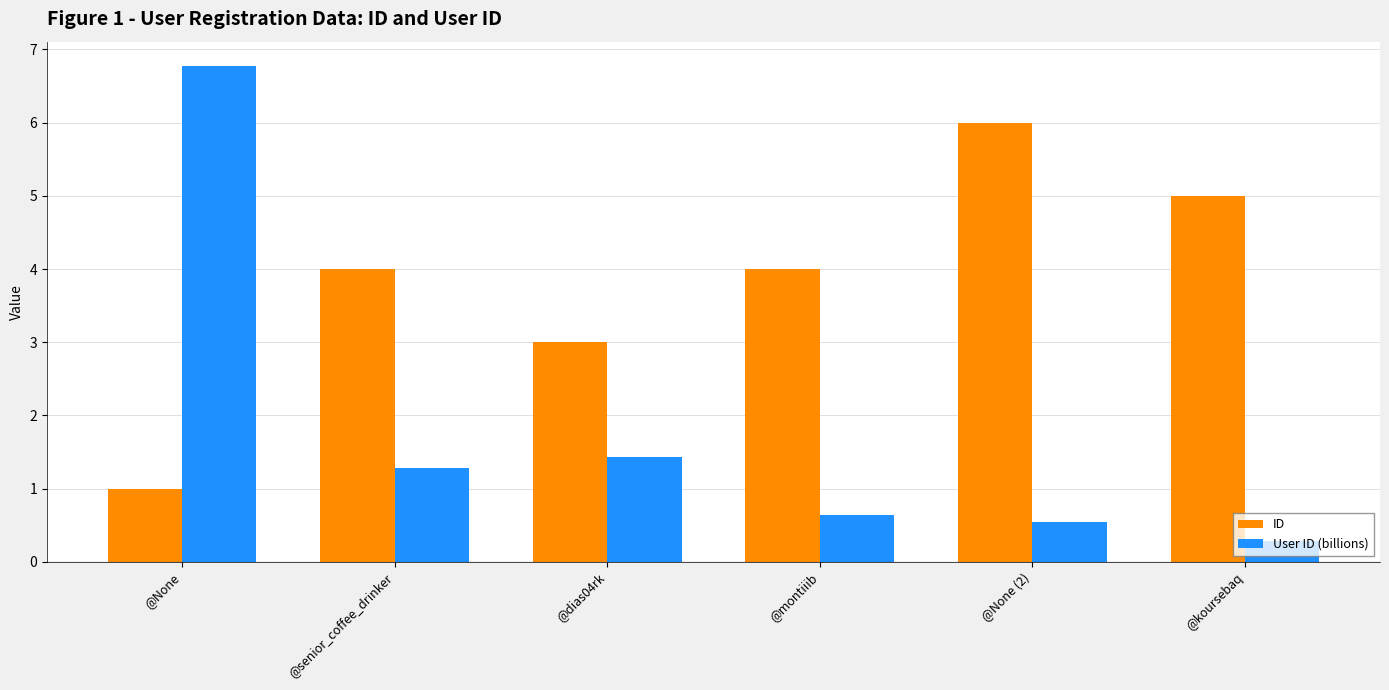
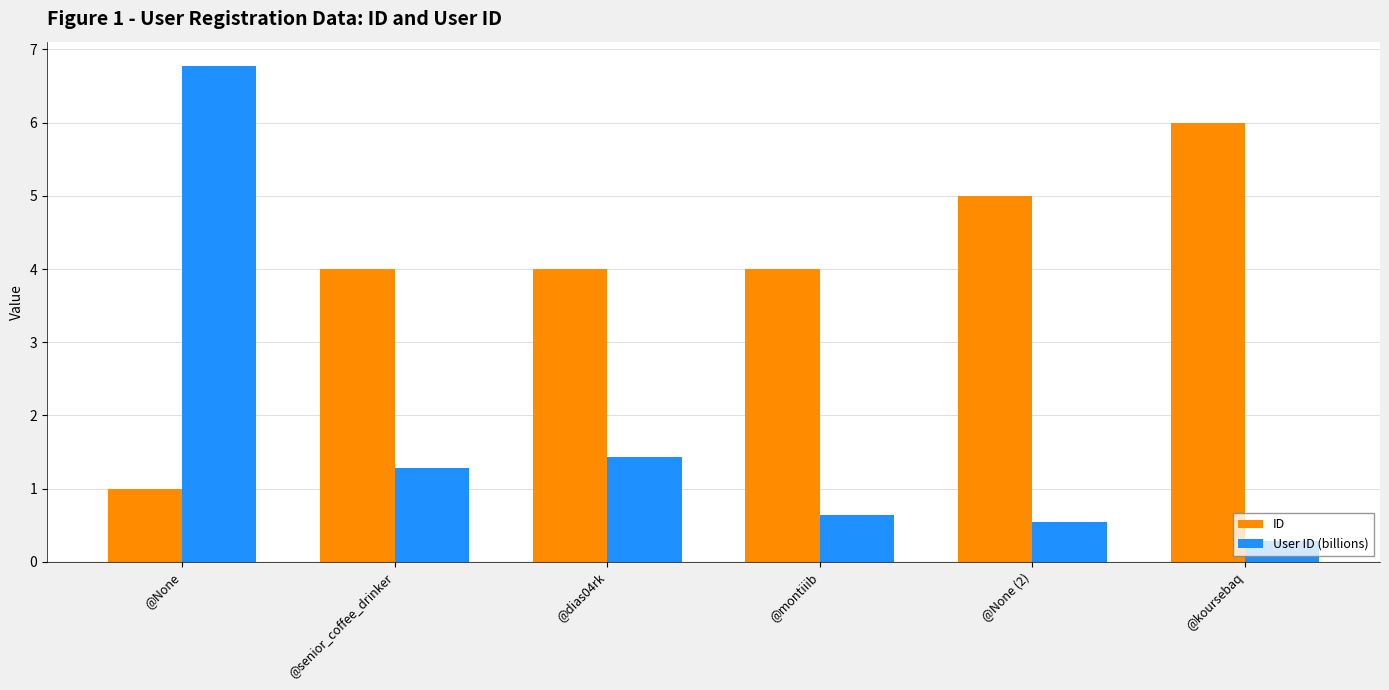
ID, @dias04rk: 3 -> 4
ID, @None (2): 6 -> 5
ID, @koursebaq: 5 -> 6
